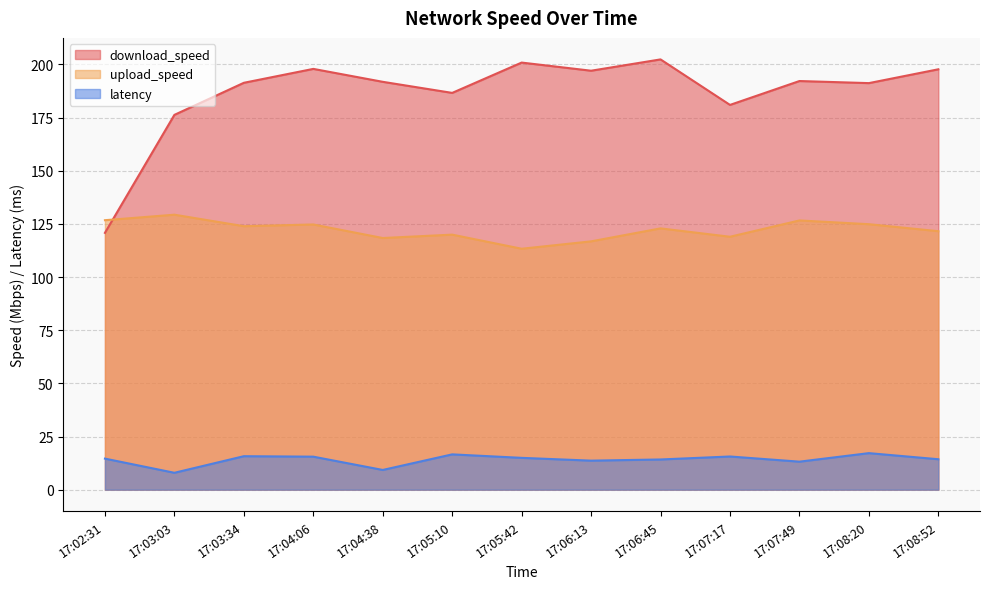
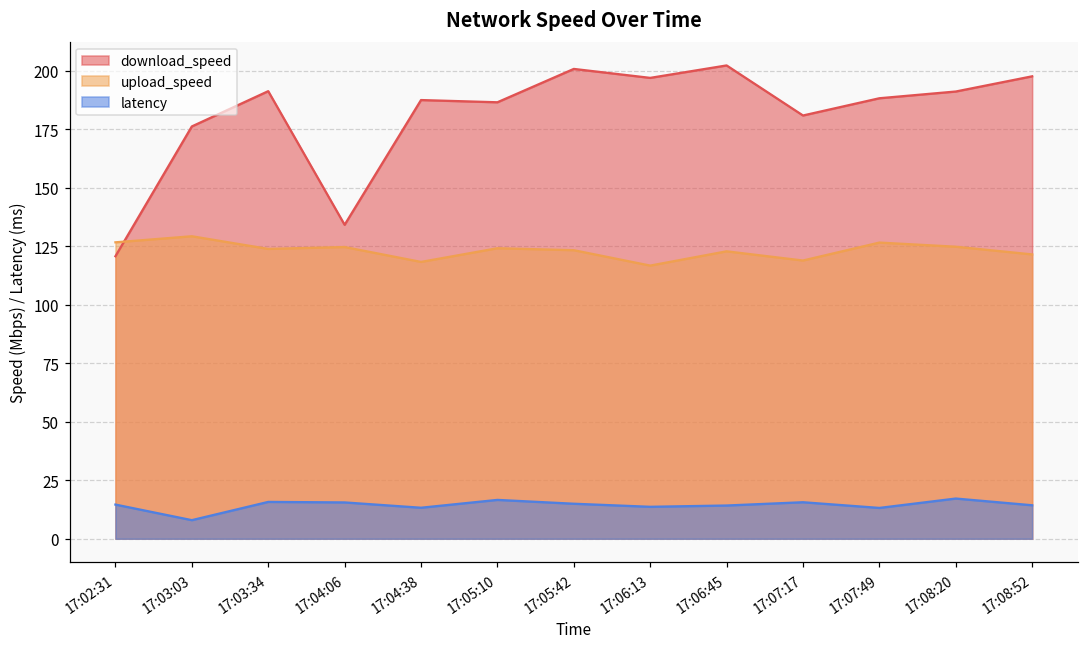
download_speed, 17:04:06: 198 -> 134
download_speed, 17:04:38: 192 -> 188
latency, 17:04:38: 9 -> 13
upload_speed, 17:05:10: 120 -> 124
upload_speed, 17:05:42: 113 -> 123
download_speed, 17:07:49: 192 -> 188
